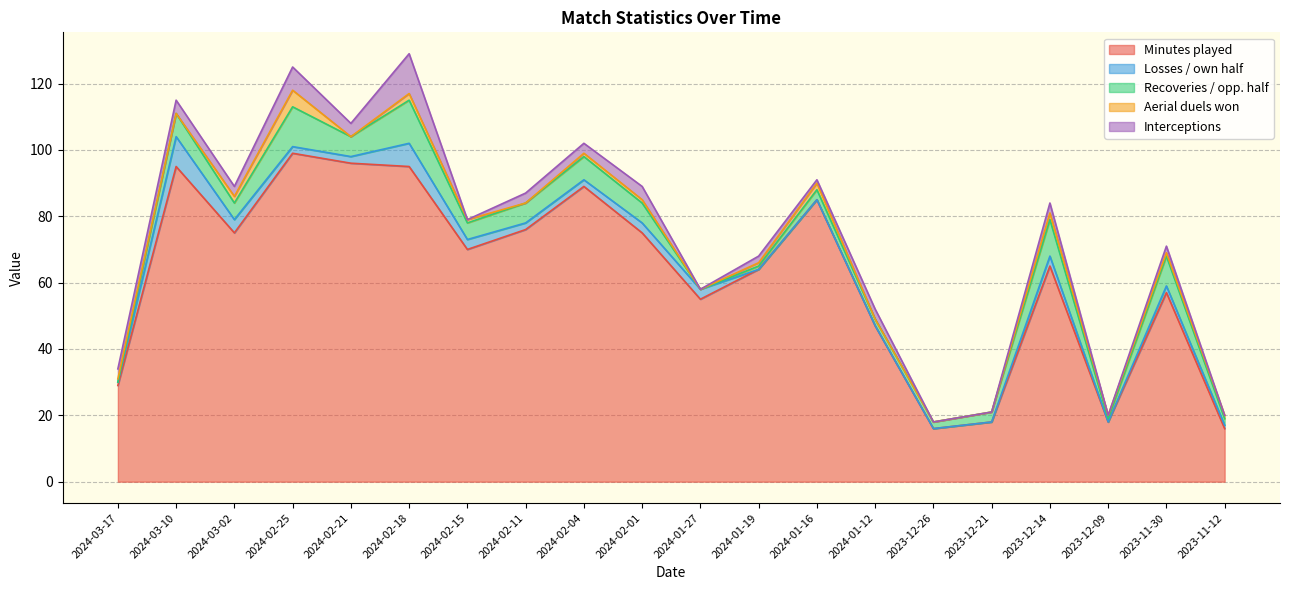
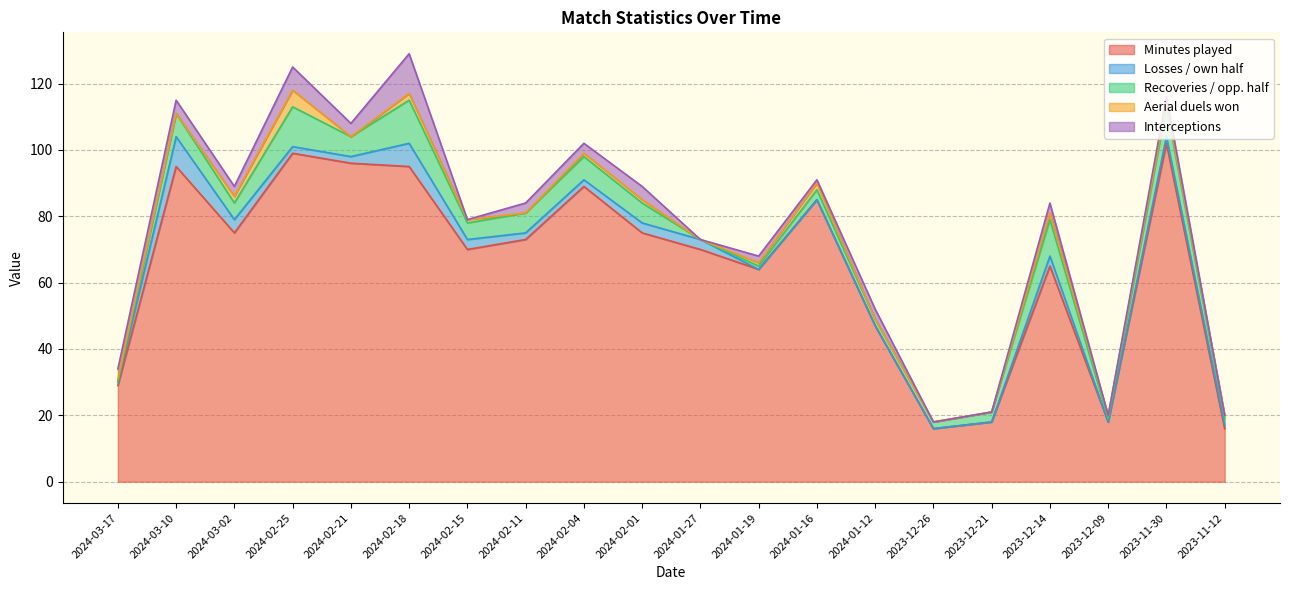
Minutes played, 2024-02-11: 76 -> 73
Minutes played, 2024-01-27: 55 -> 70
Minutes played, 2023-11-30: 57 -> 102
